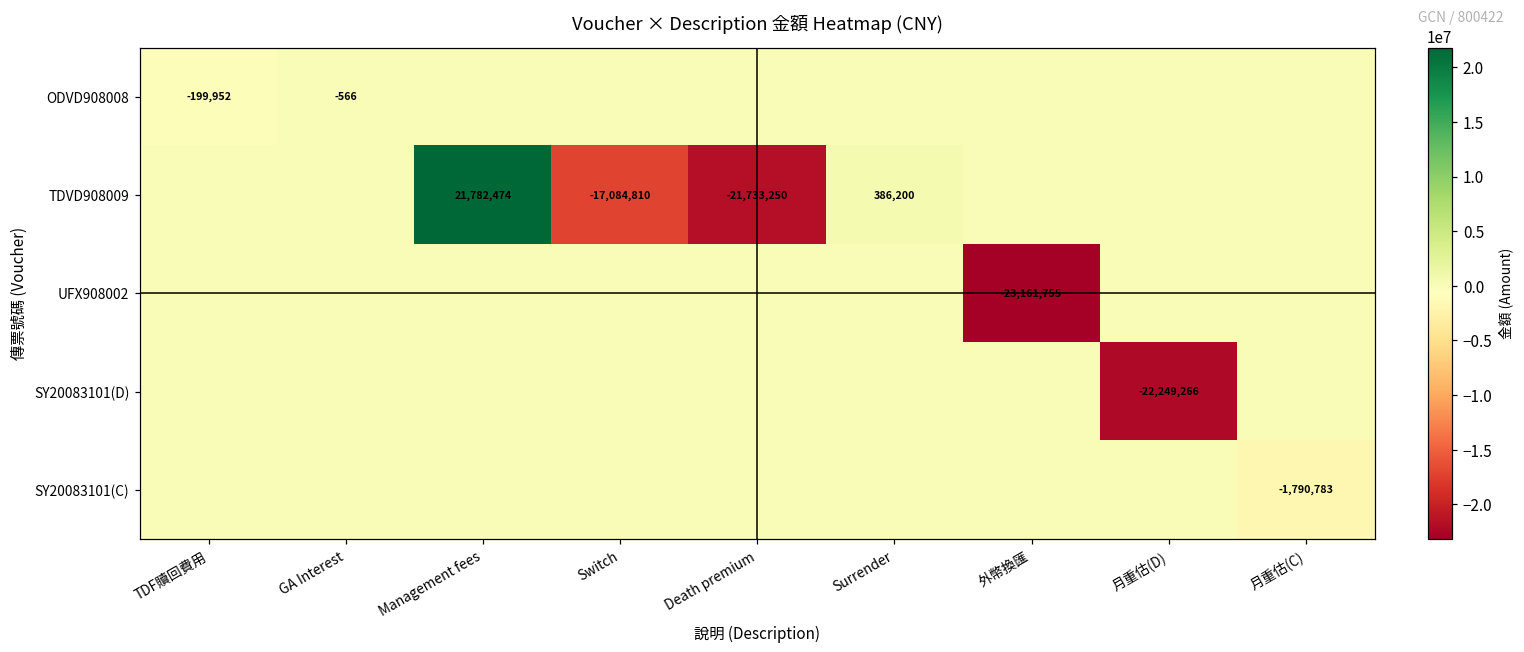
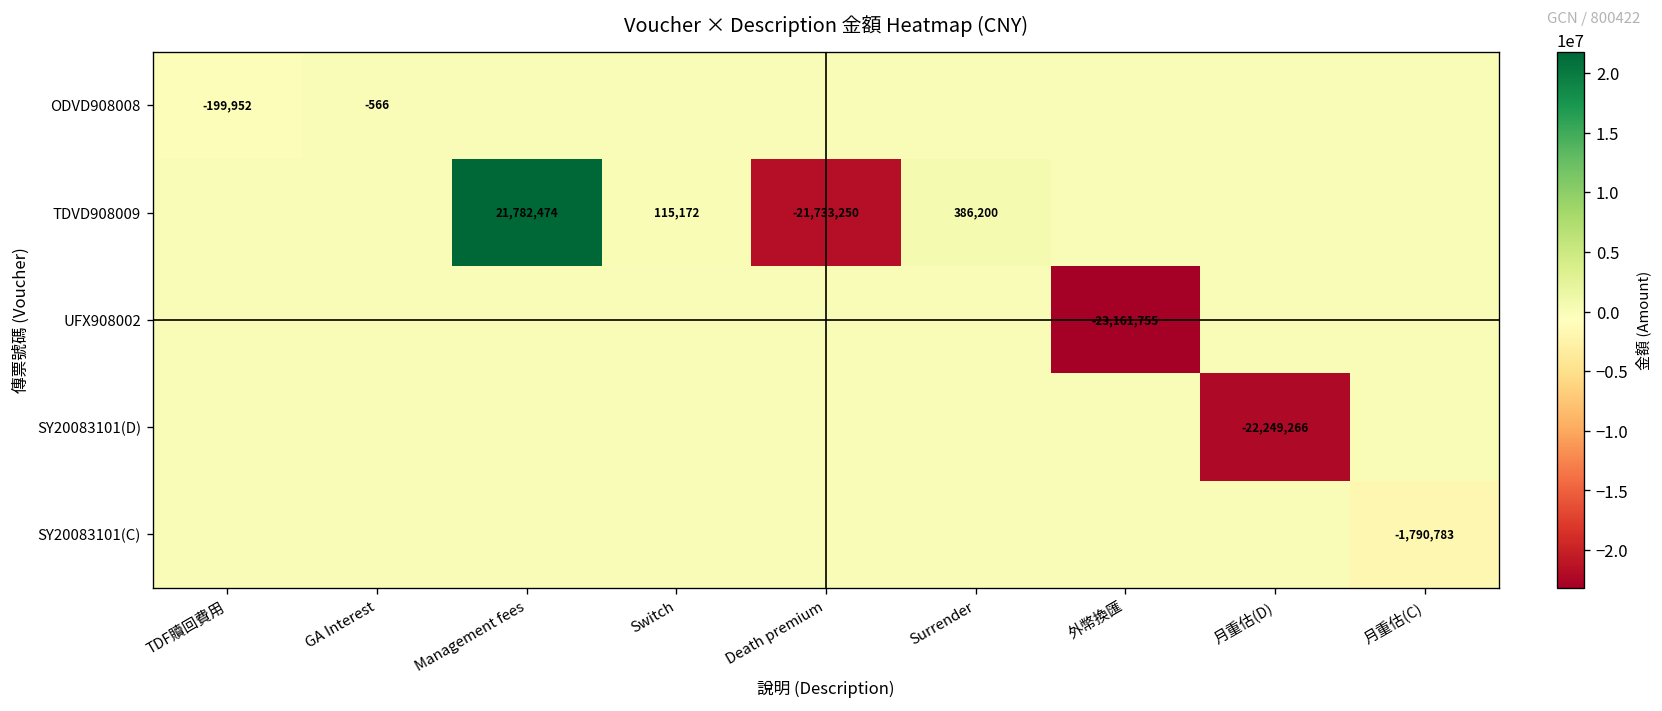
TDVD908009, Switch: -17,084,810 -> 115,172
